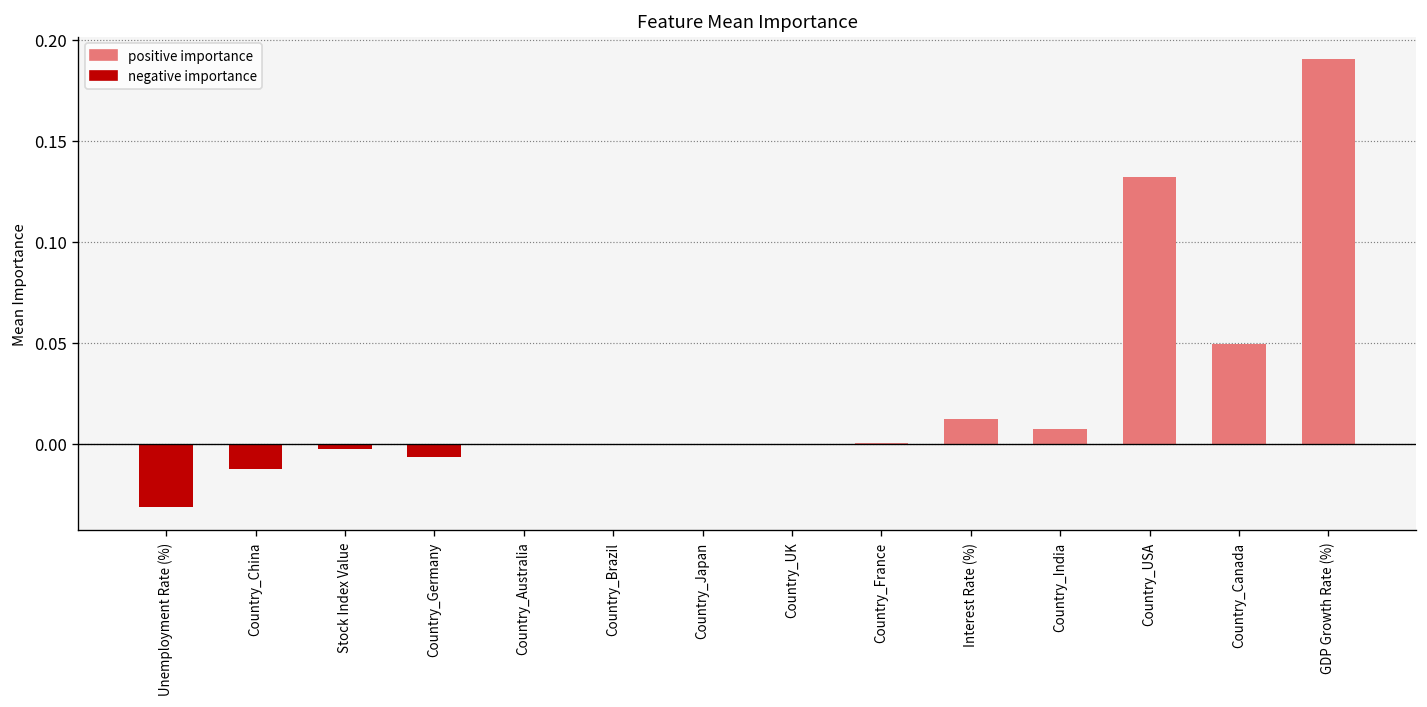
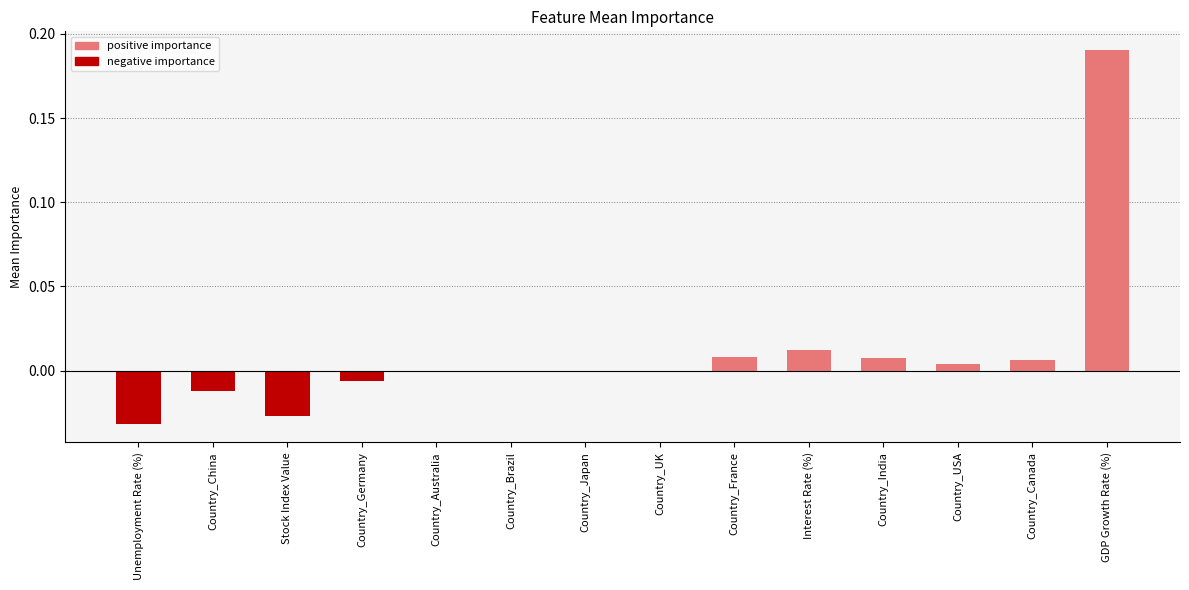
Stock Index Value: -0.003 -> -0.027
Country_France: 0.000 -> 0.008
Country_USA: 0.132 -> 0.004
Country_Canada: 0.049 -> 0.006
